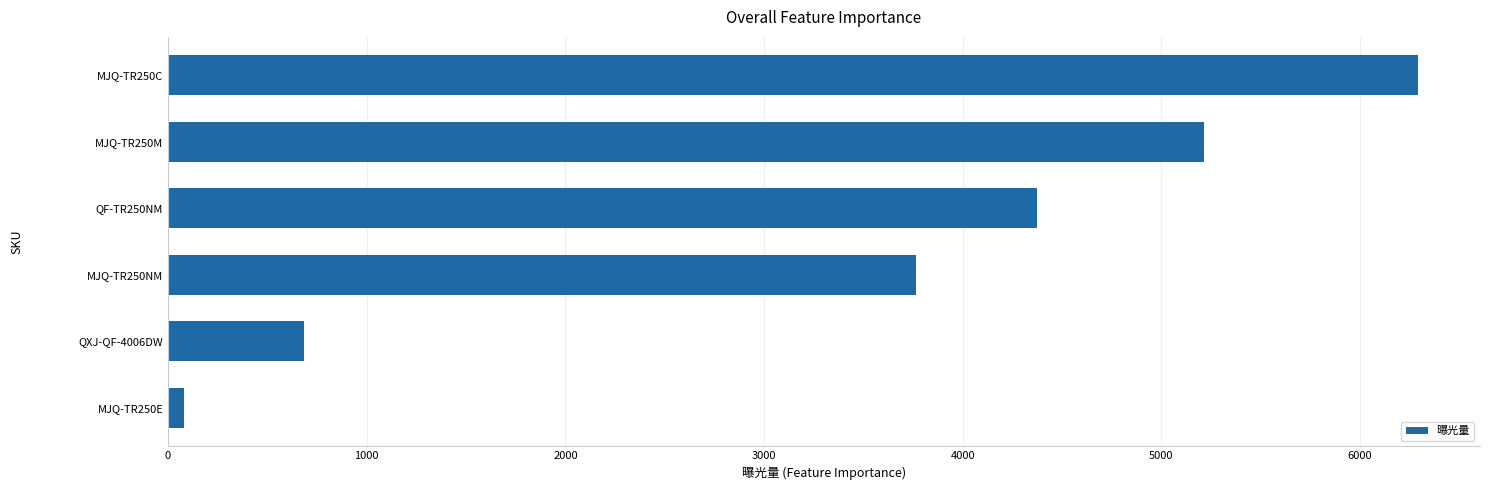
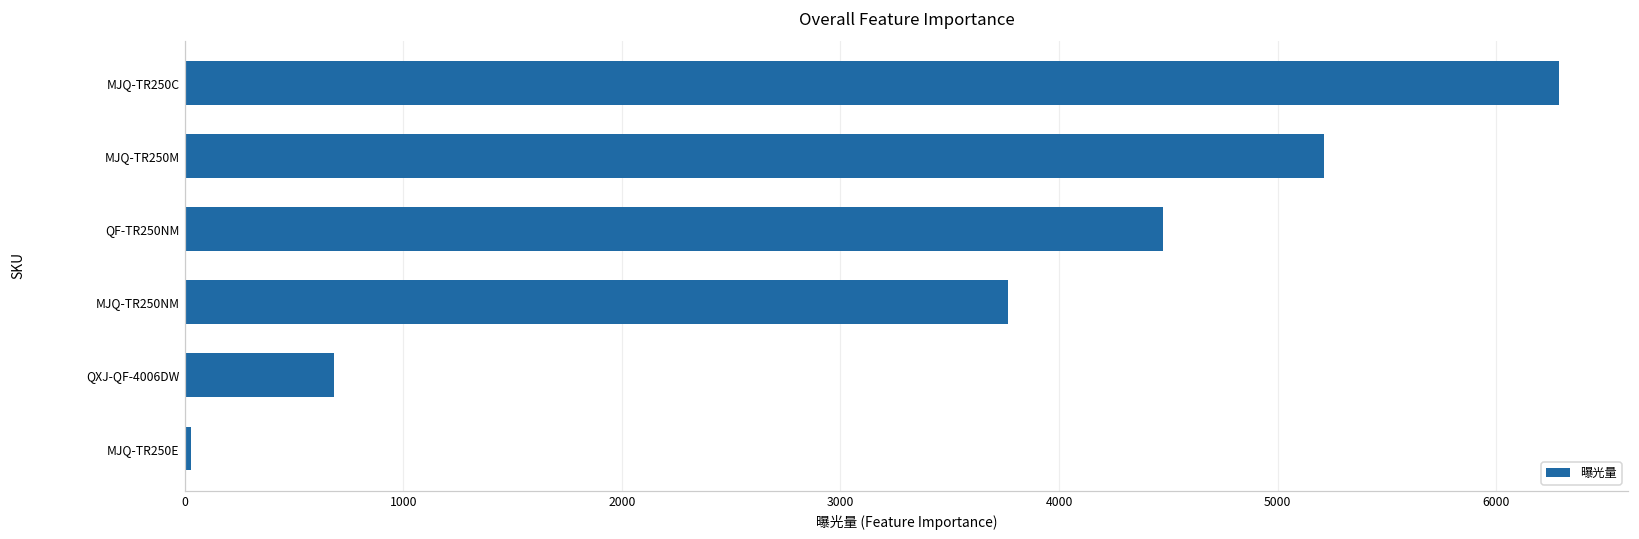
QF-TR250NM: 4370 -> 4480
MJQ-TR250E: 80 -> 30
